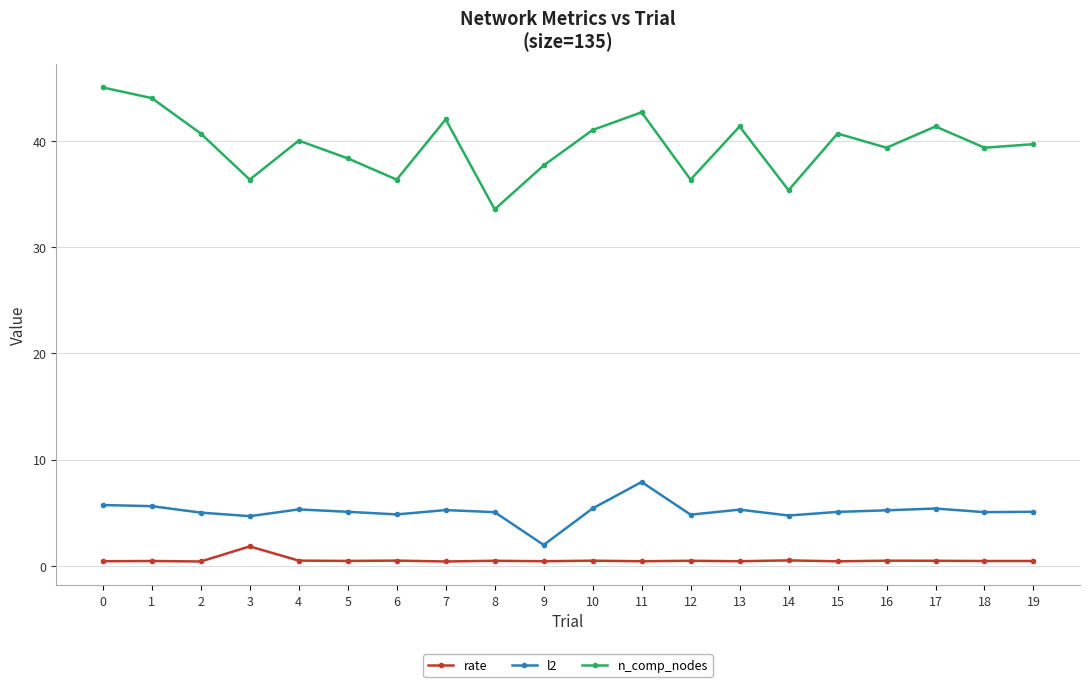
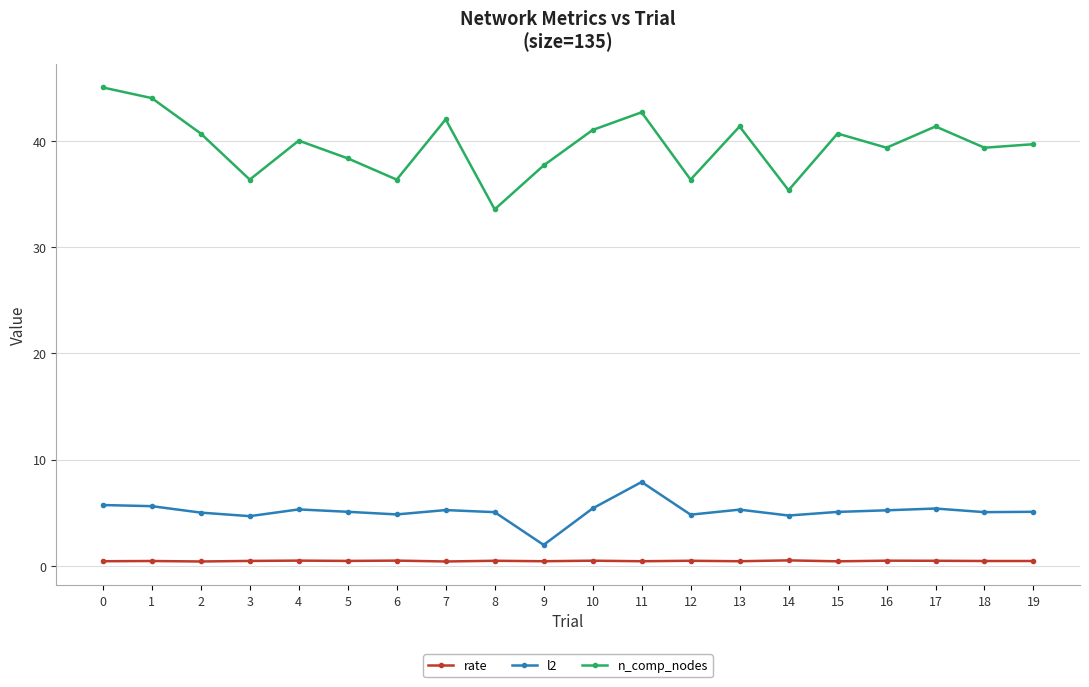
rate, 3: 1.8 -> 0.5
